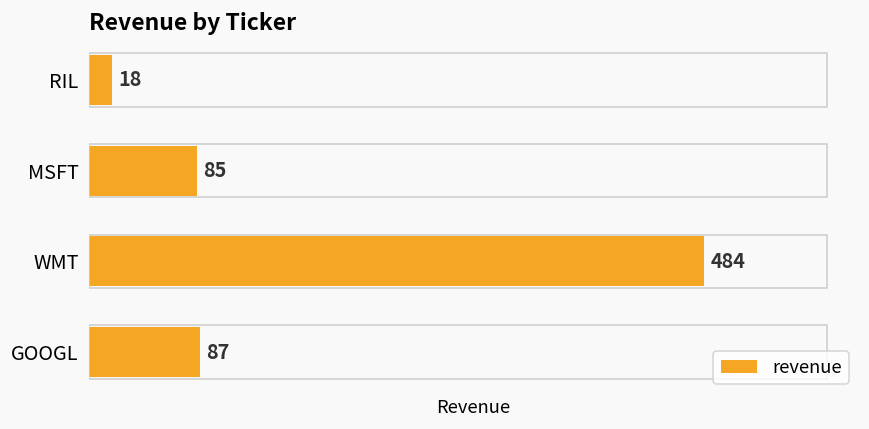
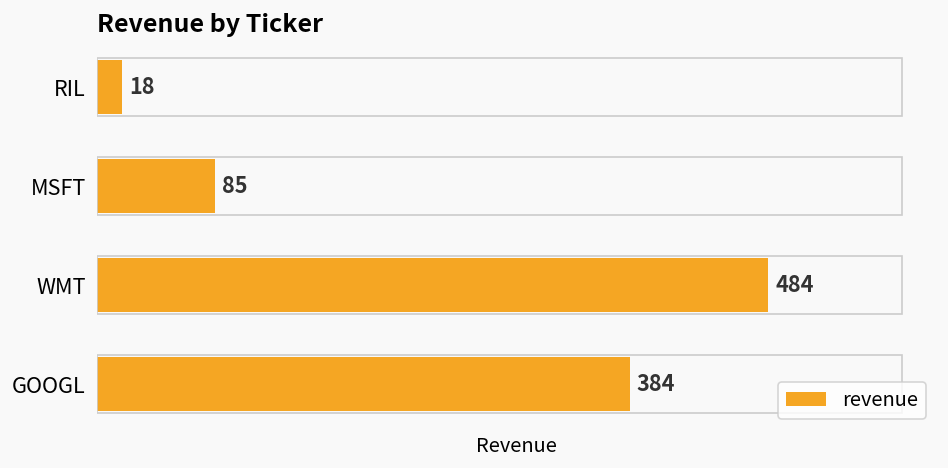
GOOGL: 87 -> 384
